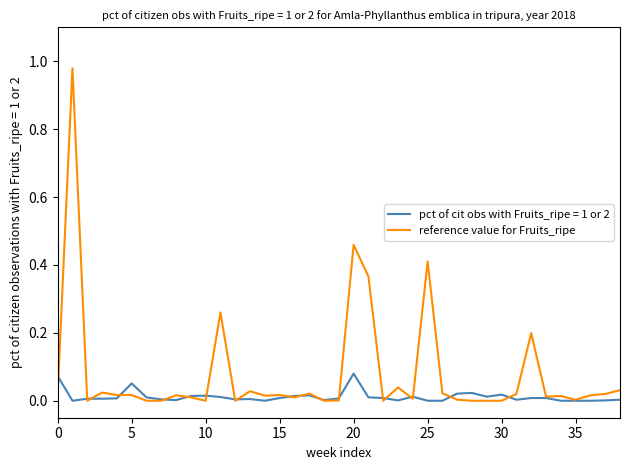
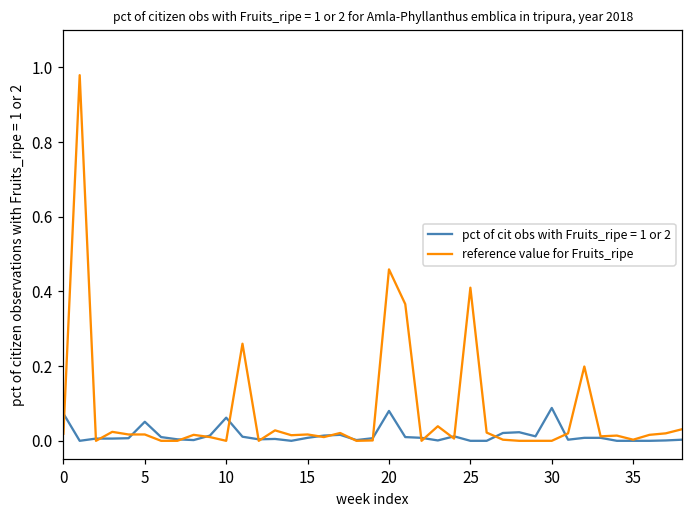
pct of cit obs with Fruits_ripe = 1 or 2, 10: 0.02 -> 0.06
pct of cit obs with Fruits_ripe = 1 or 2, 30: 0.02 -> 0.09
